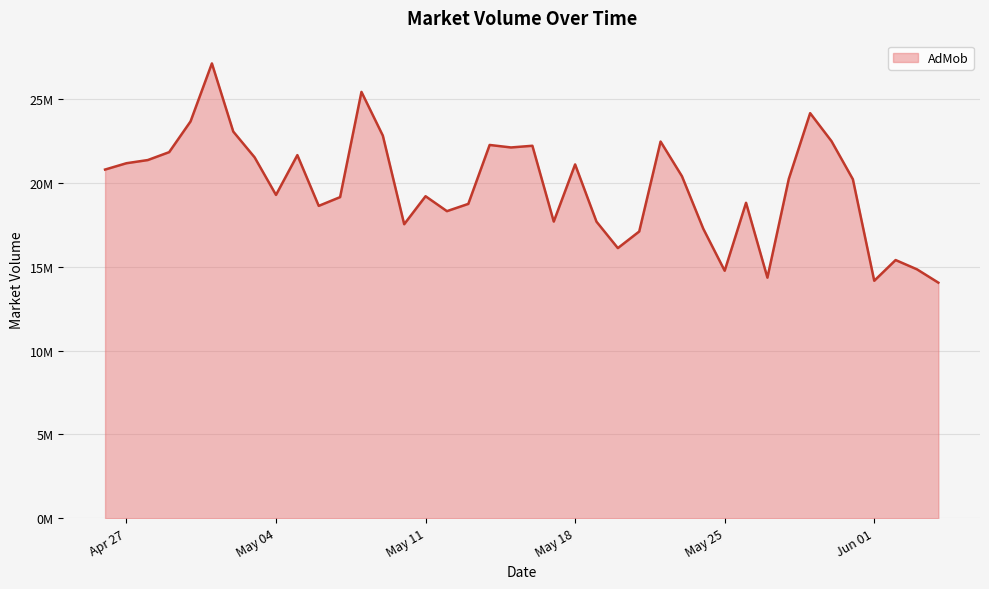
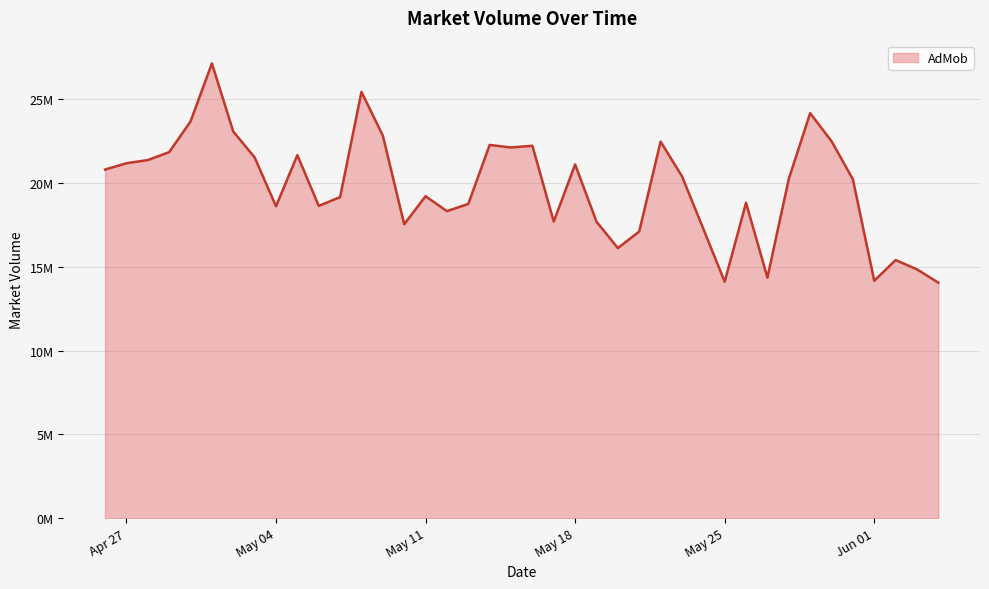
May 04: 19300000 -> 18600000
May 25: 14800000 -> 14100000
